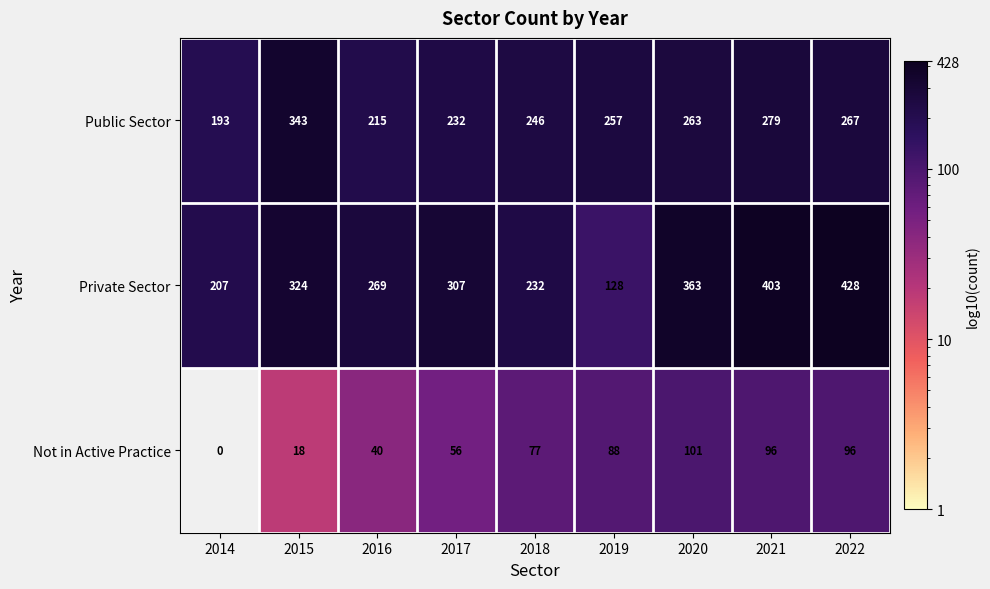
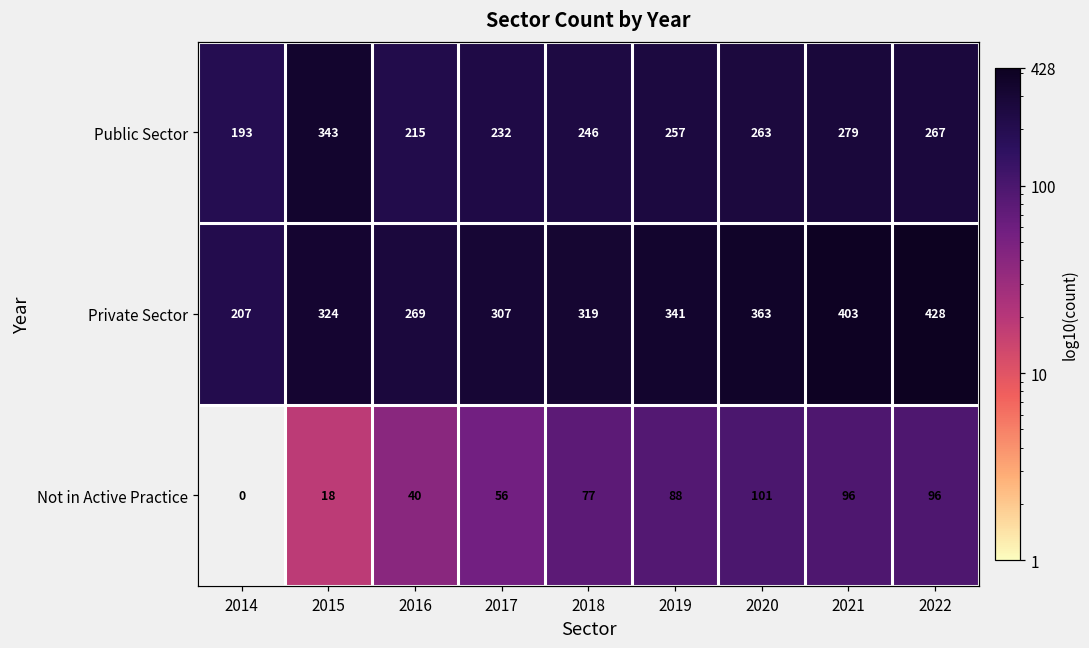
Private Sector, 2018: 232 -> 319
Private Sector, 2019: 128 -> 341
